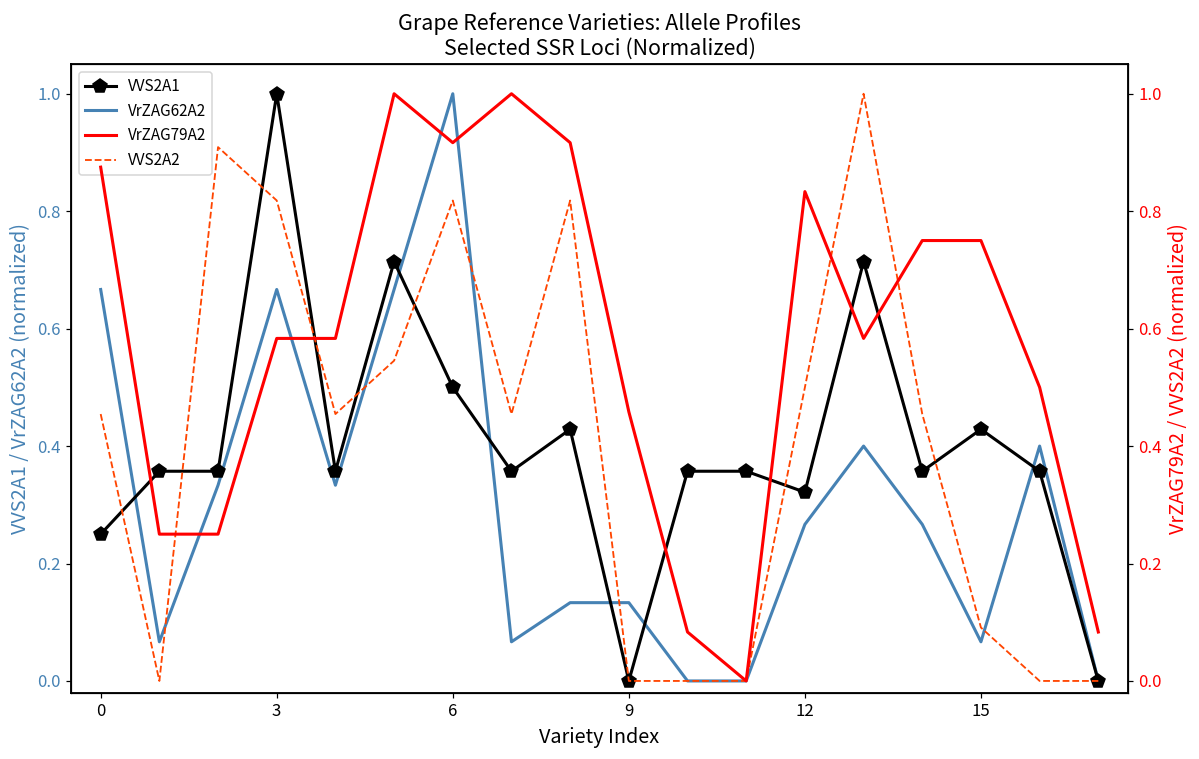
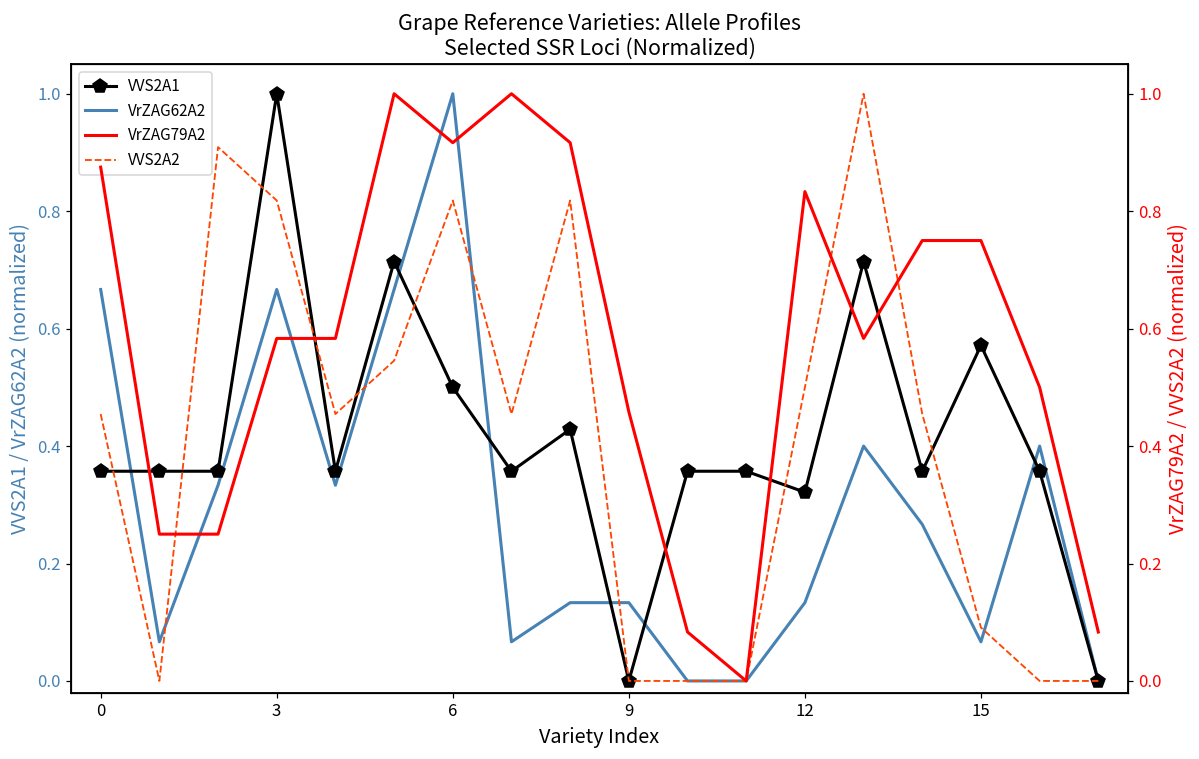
VVS2A1, 0: 0.25 -> 0.36
VrZAG62A2, 12: 0.27 -> 0.13
VVS2A1, 15: 0.43 -> 0.57
